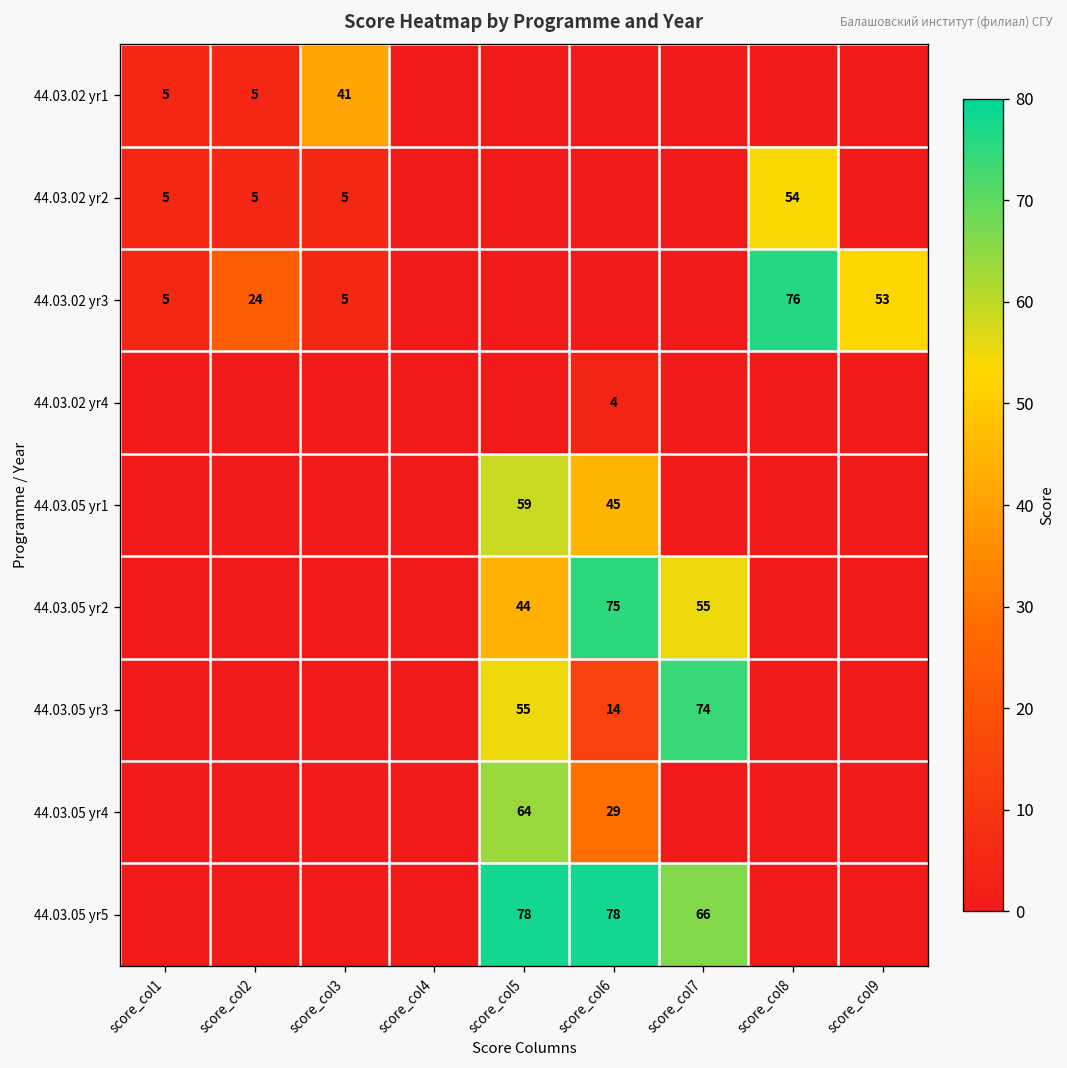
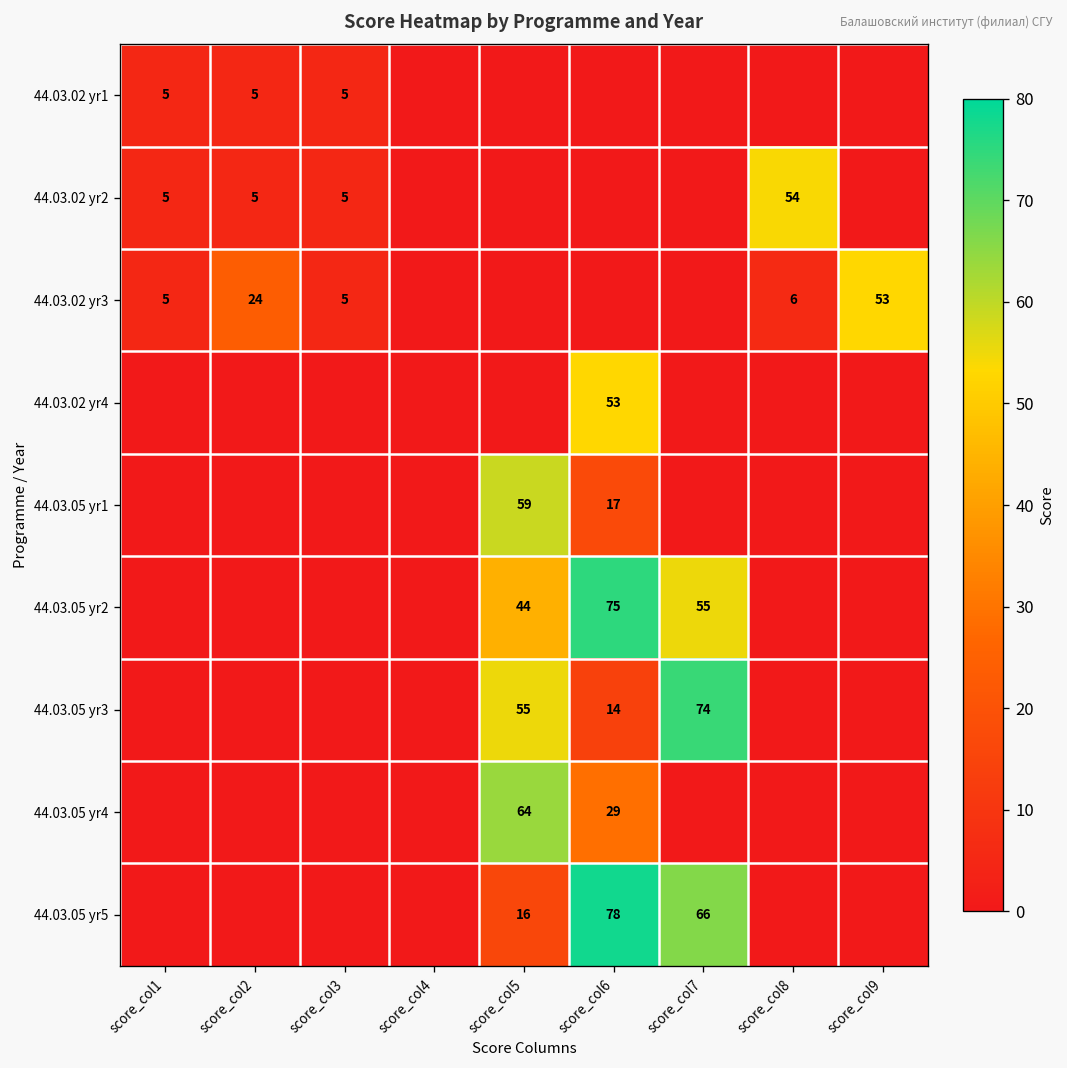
44.03.02 yr1, score_col3: 41 -> 5
44.03.02 yr3, score_col8: 76 -> 6
44.03.02 yr4, score_col6: 4 -> 53
44.03.05 yr1, score_col6: 45 -> 17
44.03.05 yr5, score_col5: 78 -> 16
